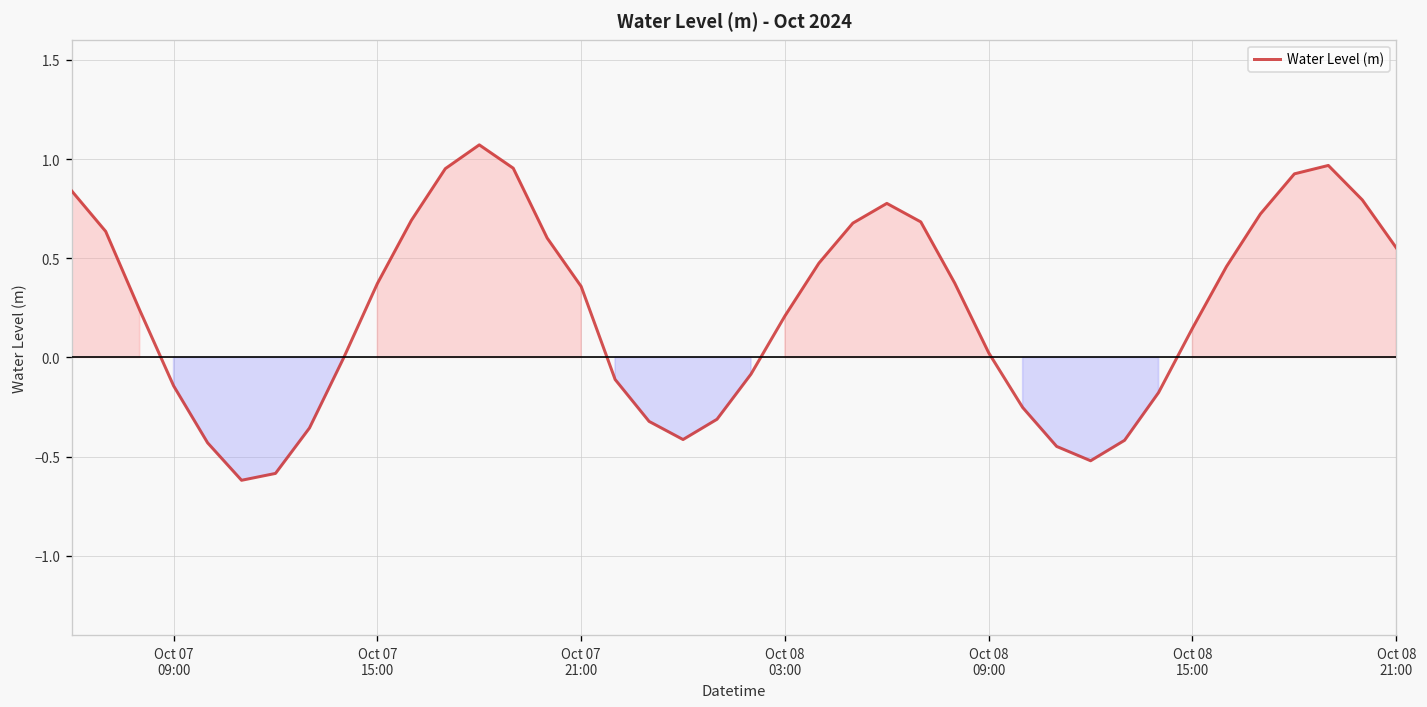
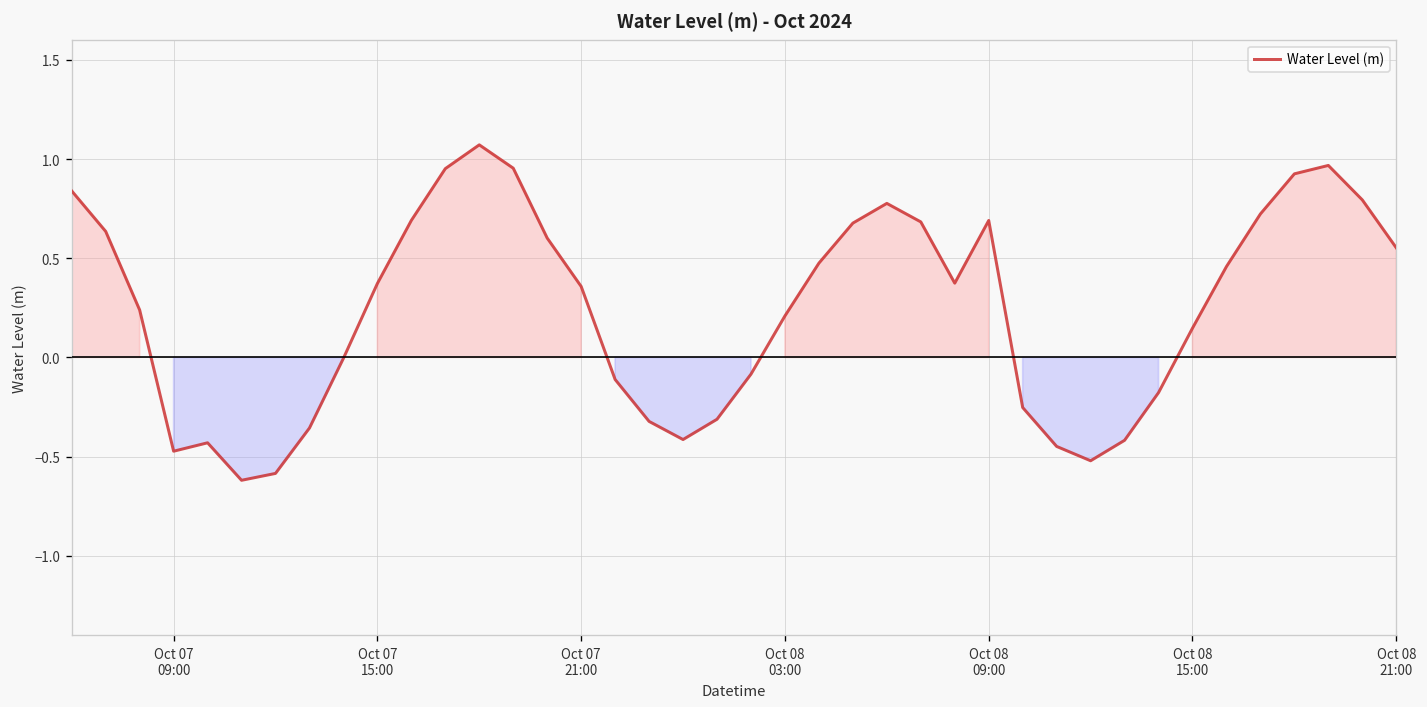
Oct 07 09:00: -0.14 -> -0.47
Oct 08 09:00: 0.02 -> 0.69
